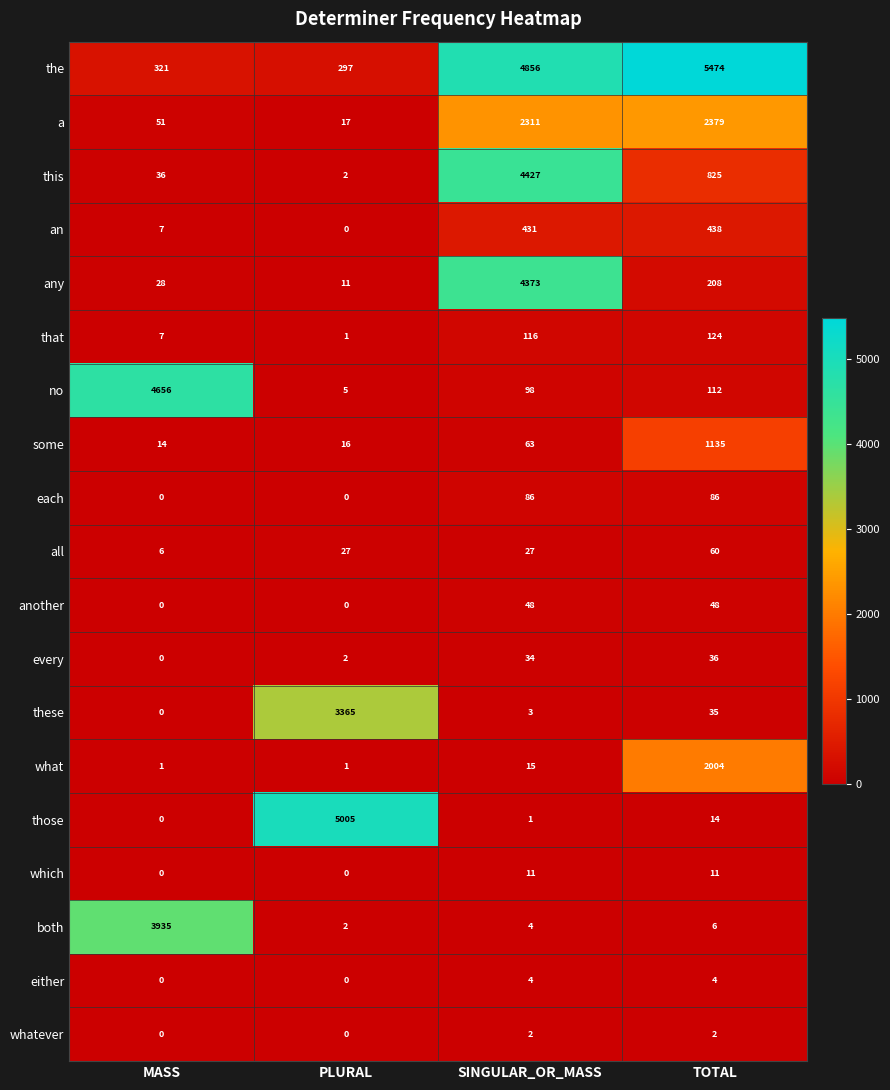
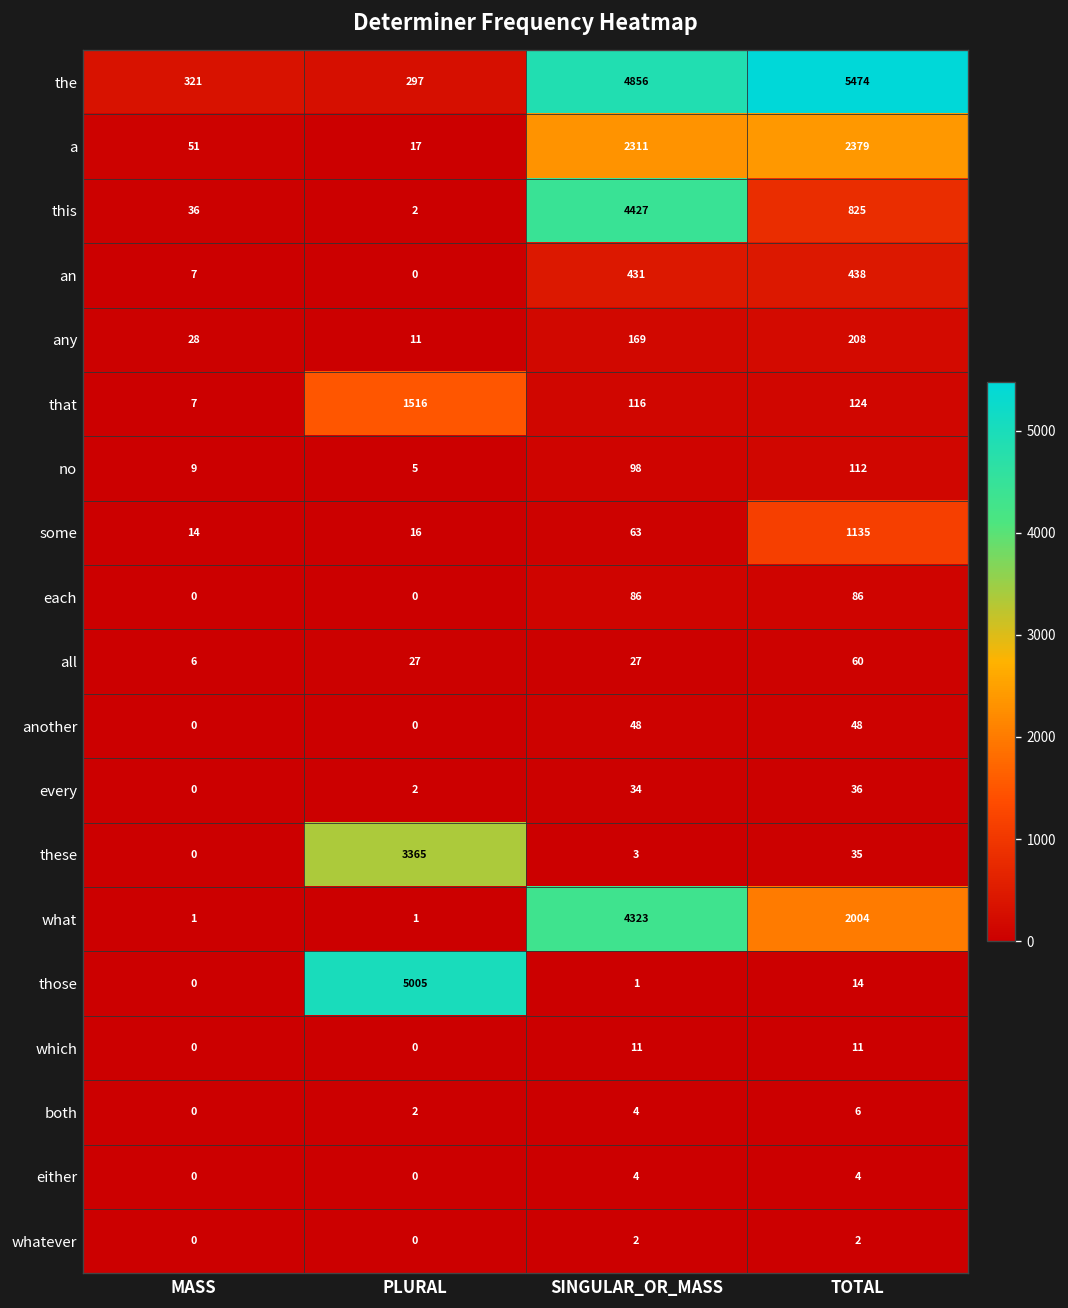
any, SINGULAR_OR_MASS: 4373 -> 169
that, PLURAL: 1 -> 1516
no, MASS: 4656 -> 9
what, SINGULAR_OR_MASS: 15 -> 4323
both, MASS: 3935 -> 0
